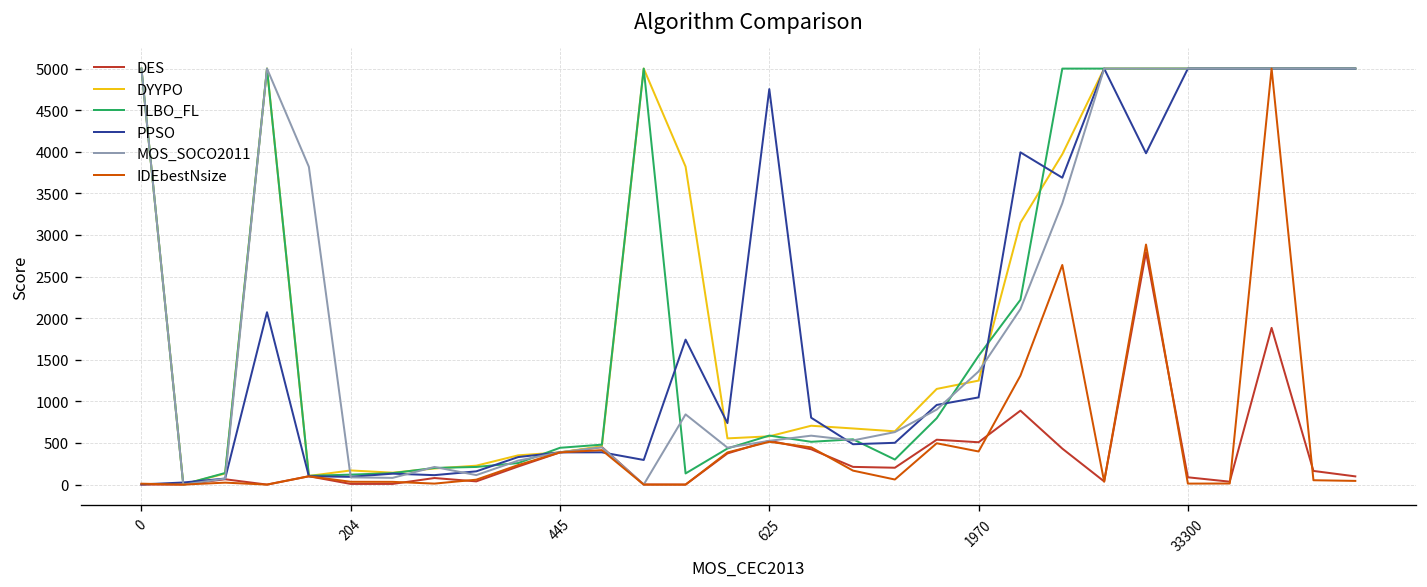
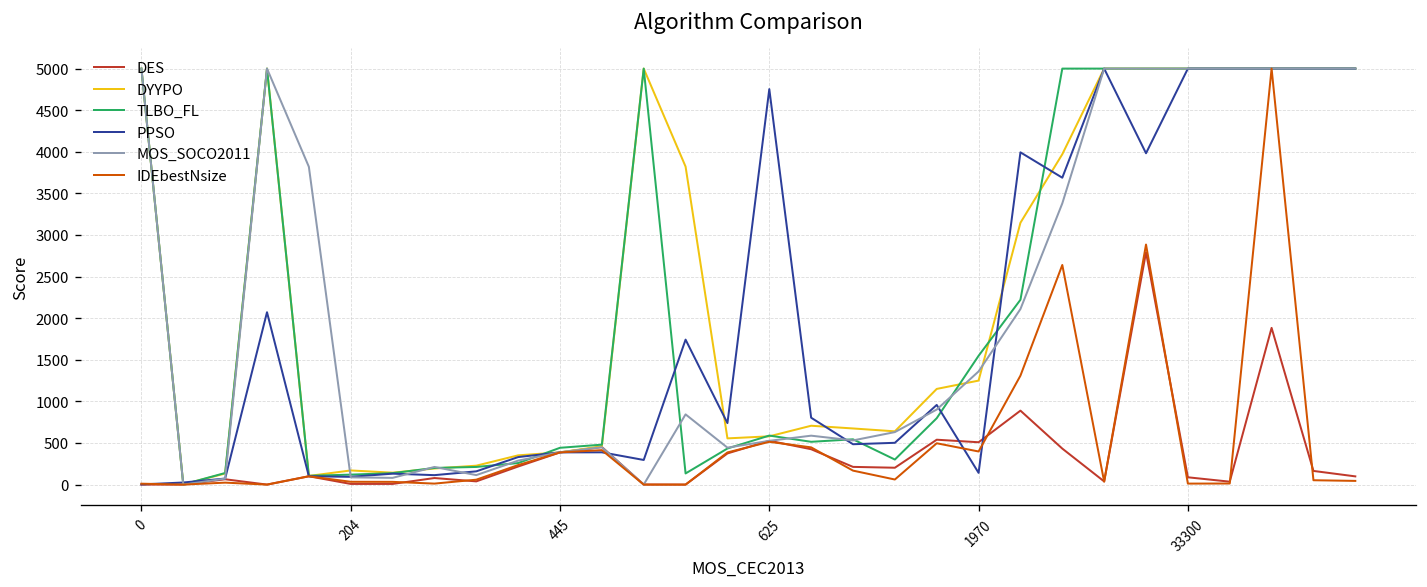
PPSO, 1970: 1000 -> 100
